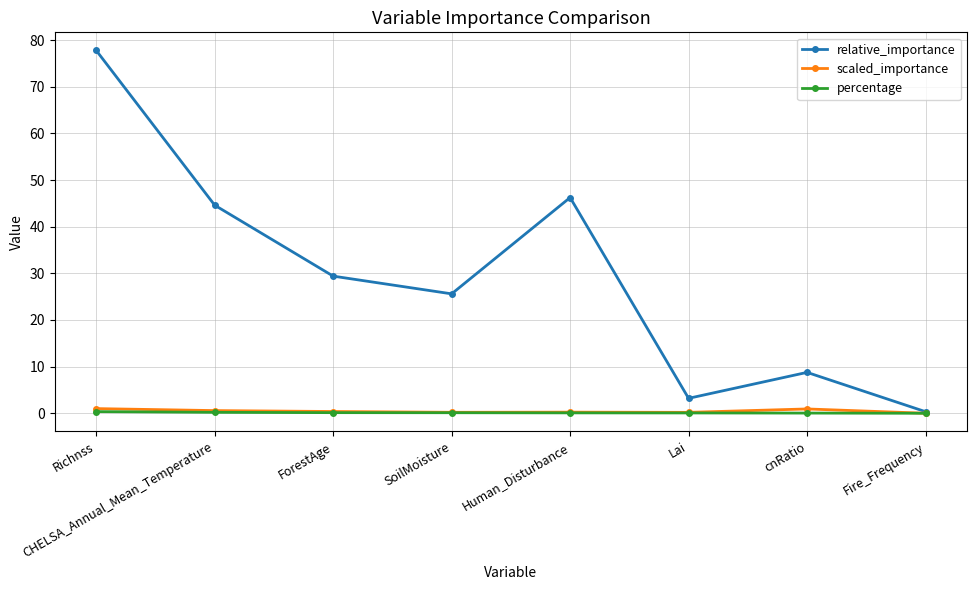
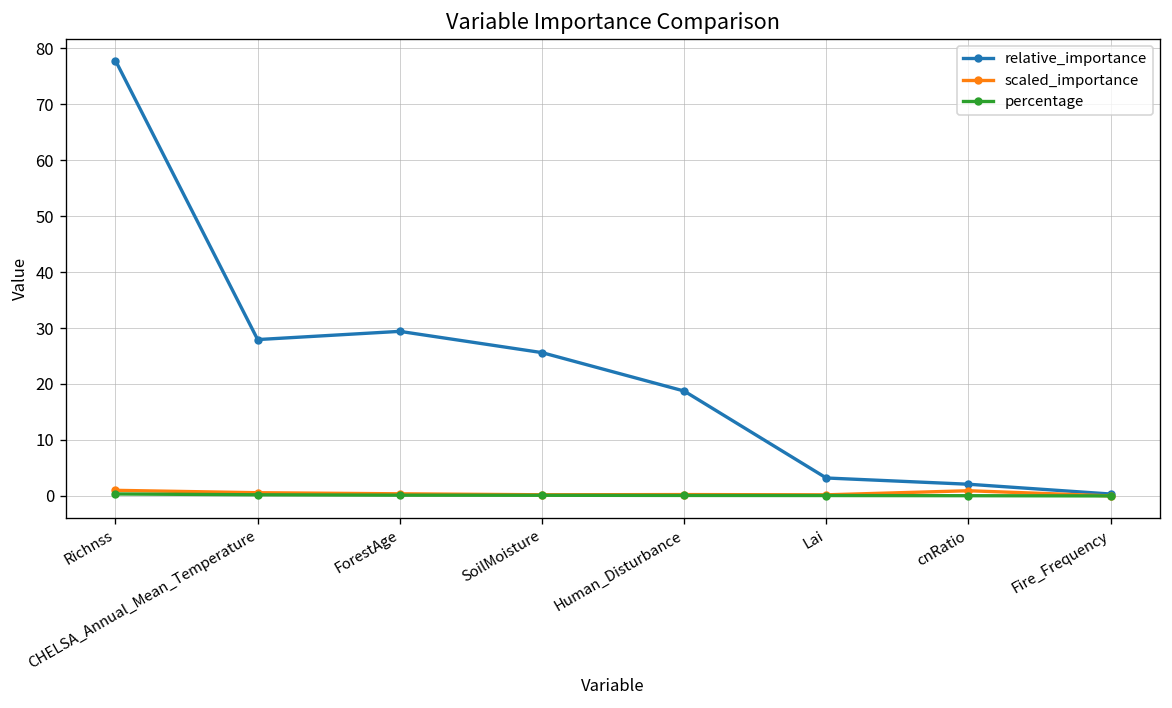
relative_importance, CHELSA_Annual_Mean_Temperature: 45 -> 28
relative_importance, Human_Disturbance: 46 -> 19
relative_importance, cnRatio: 9 -> 2
